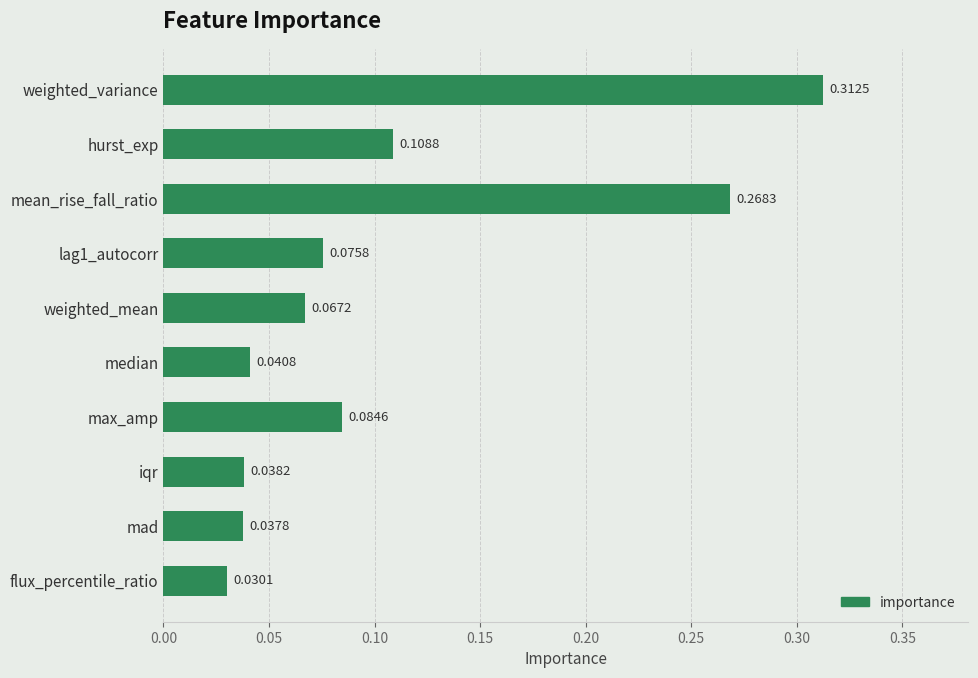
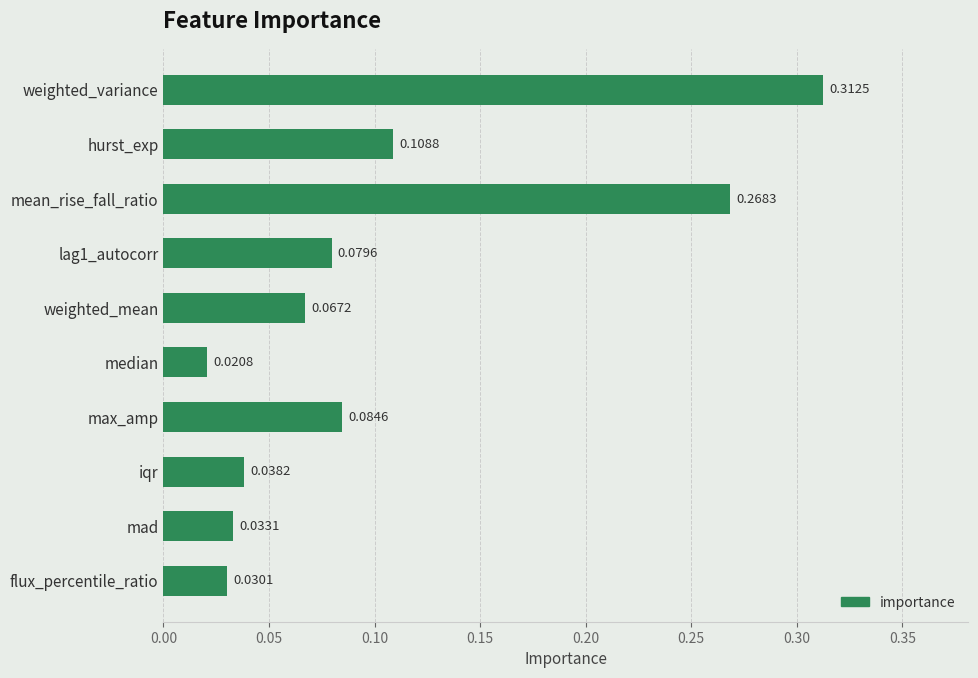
lag1_autocorr: 0.0758 -> 0.0796
median: 0.0408 -> 0.0208
mad: 0.0378 -> 0.0331
